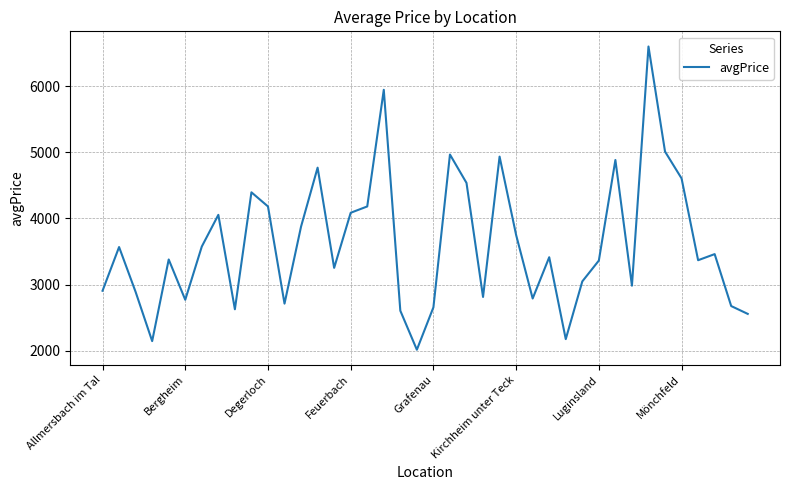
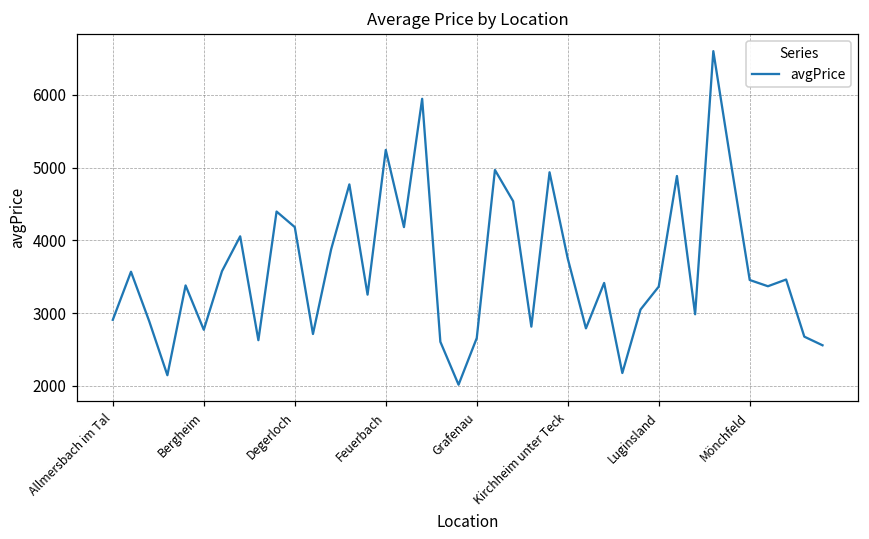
Feuerbach: 4100 -> 5200
Mönchfeld: 4600 -> 3500
